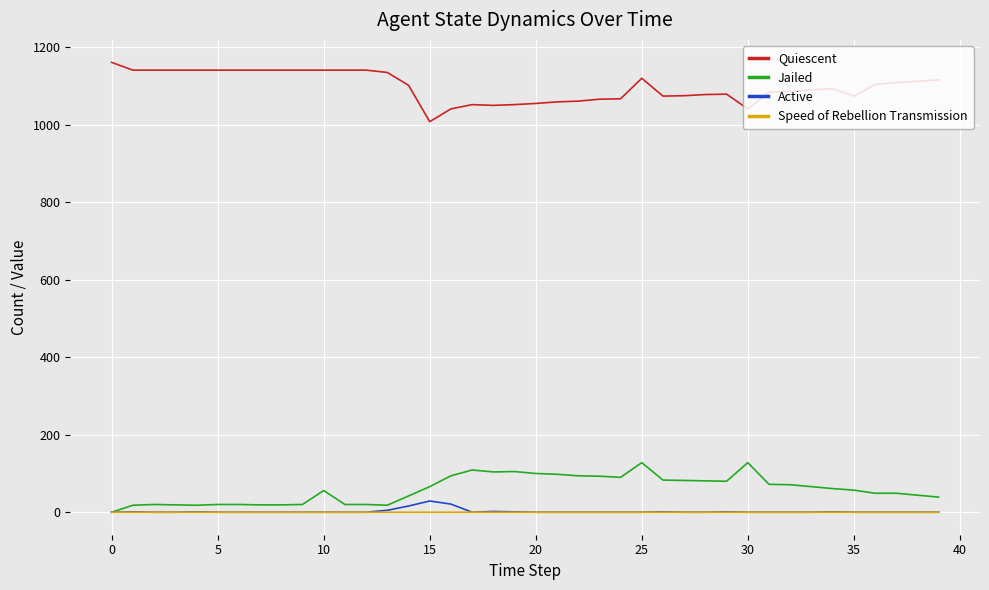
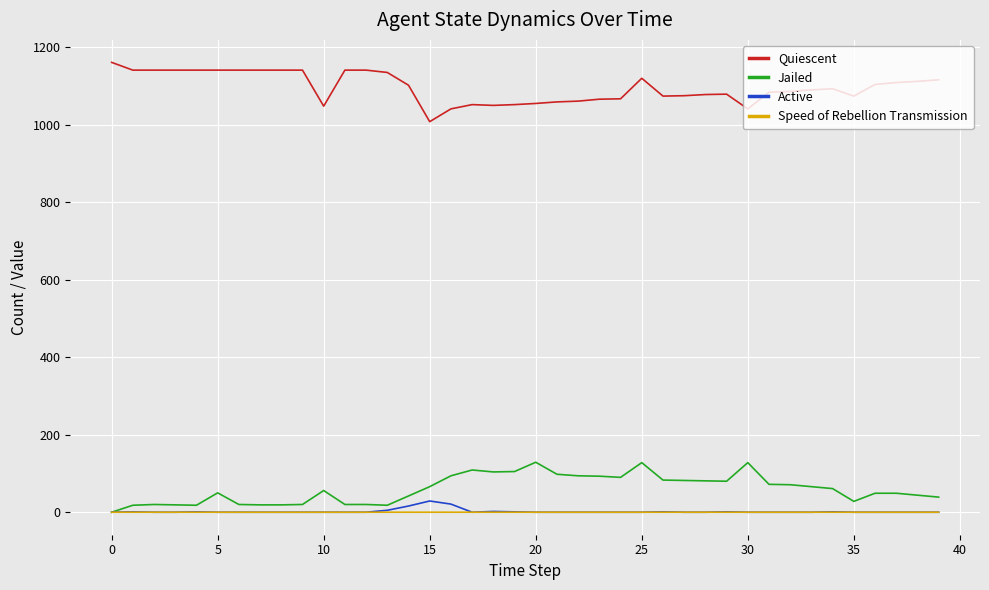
Jailed, 5: 20 -> 50
Quiescent, 10: 1140 -> 1050
Jailed, 20: 100 -> 130
Jailed, 35: 60 -> 30
